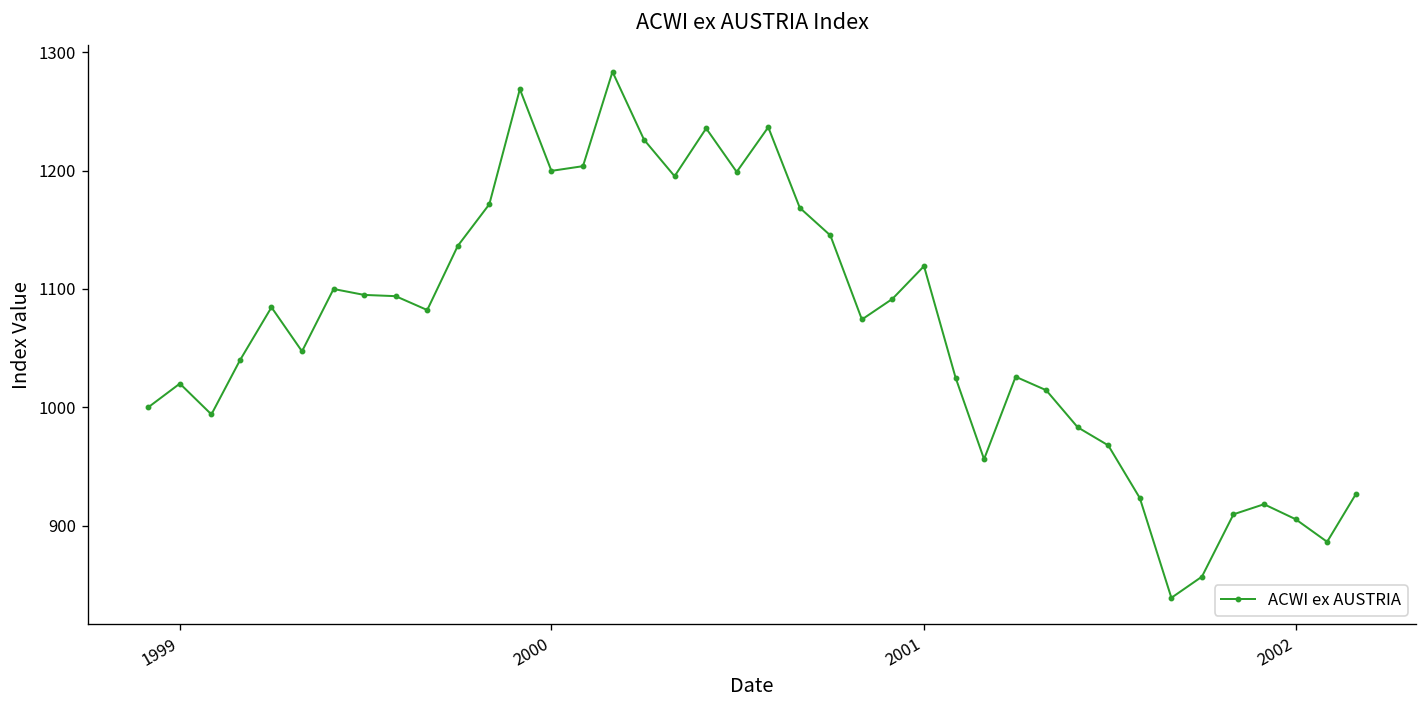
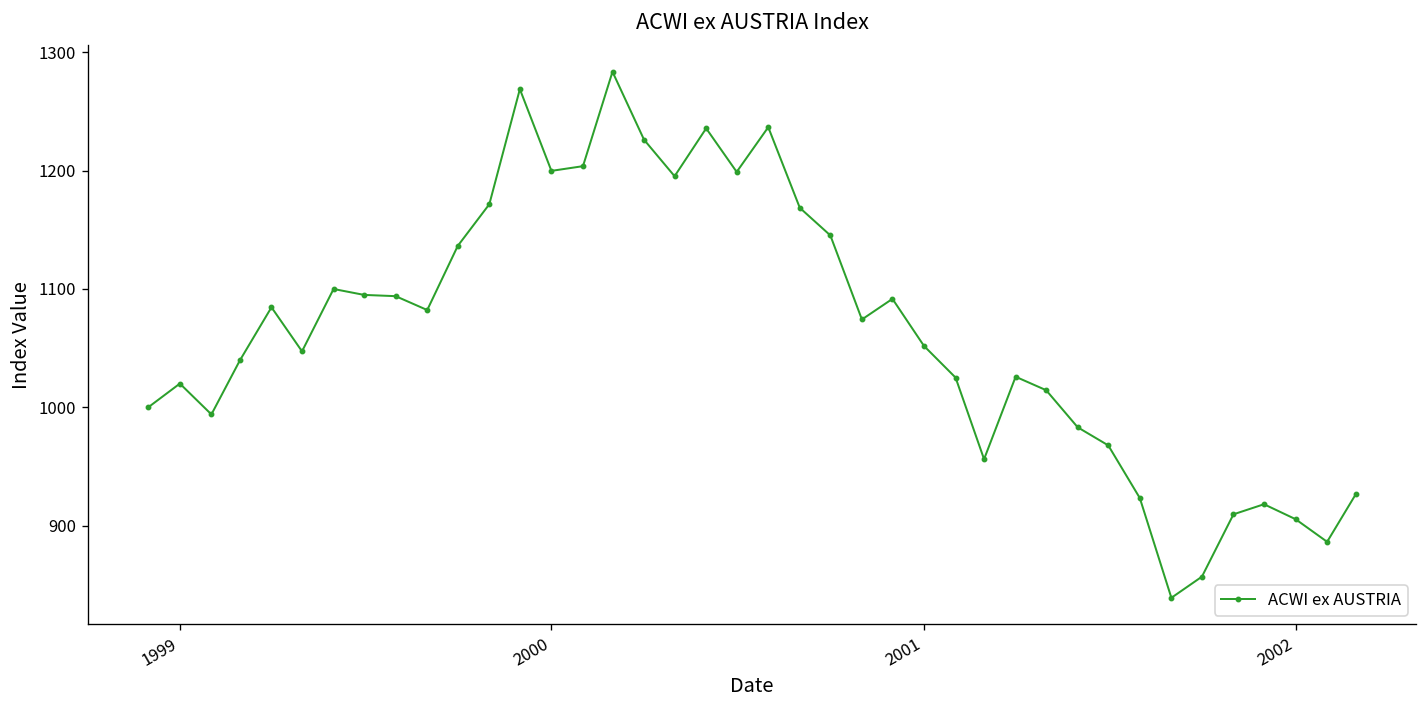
2001: 1120 -> 1050
